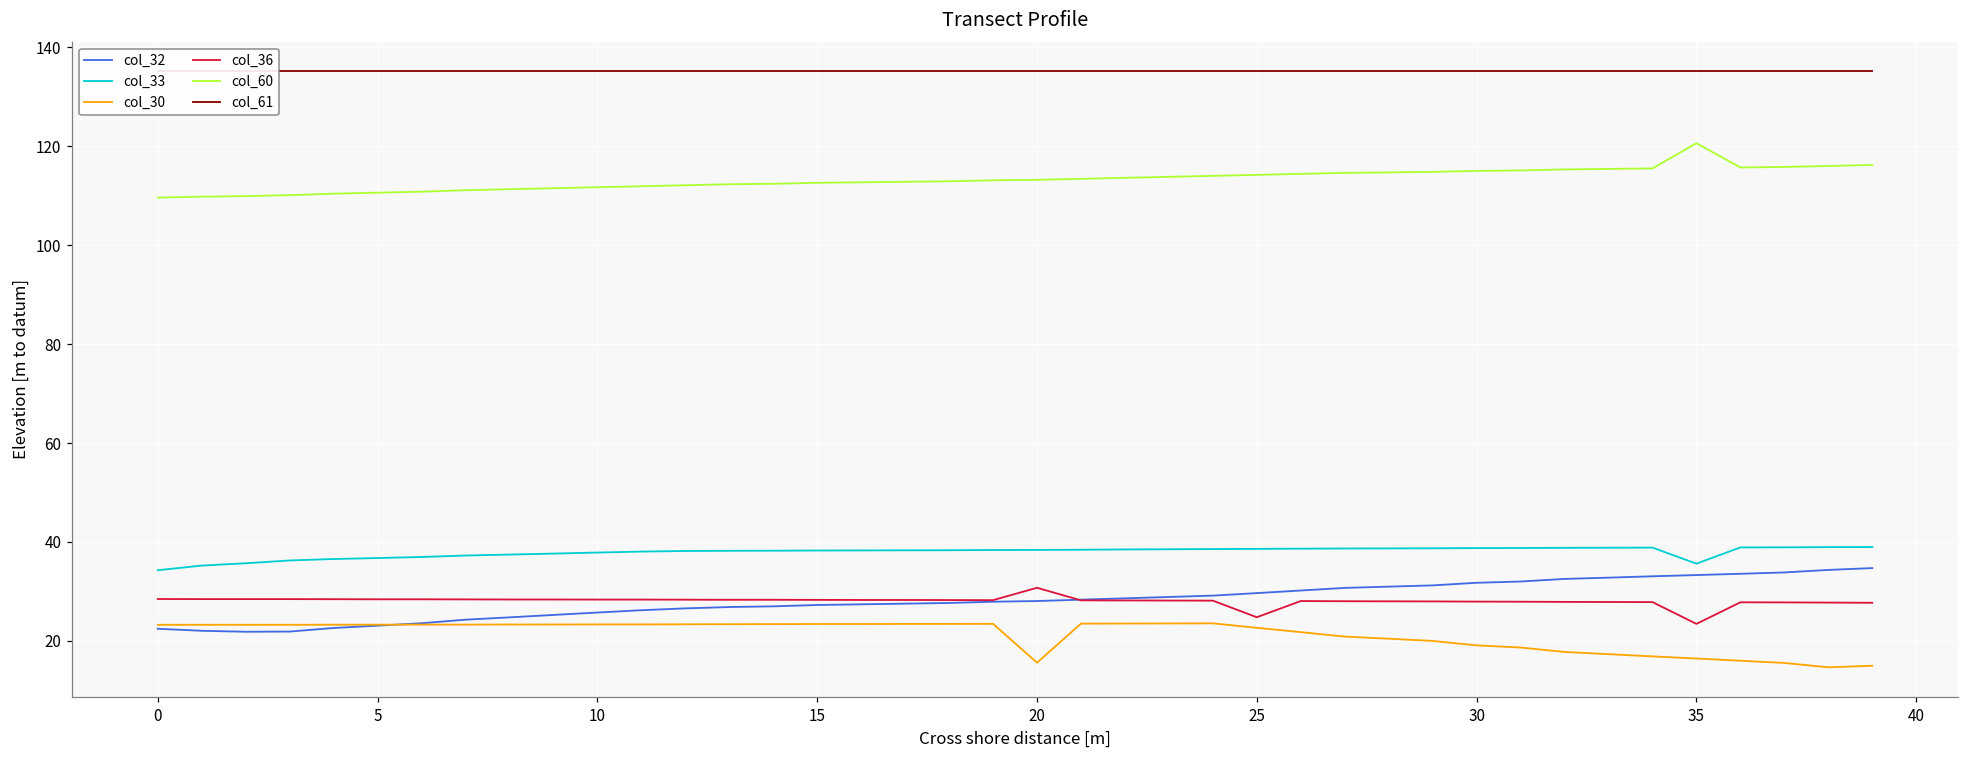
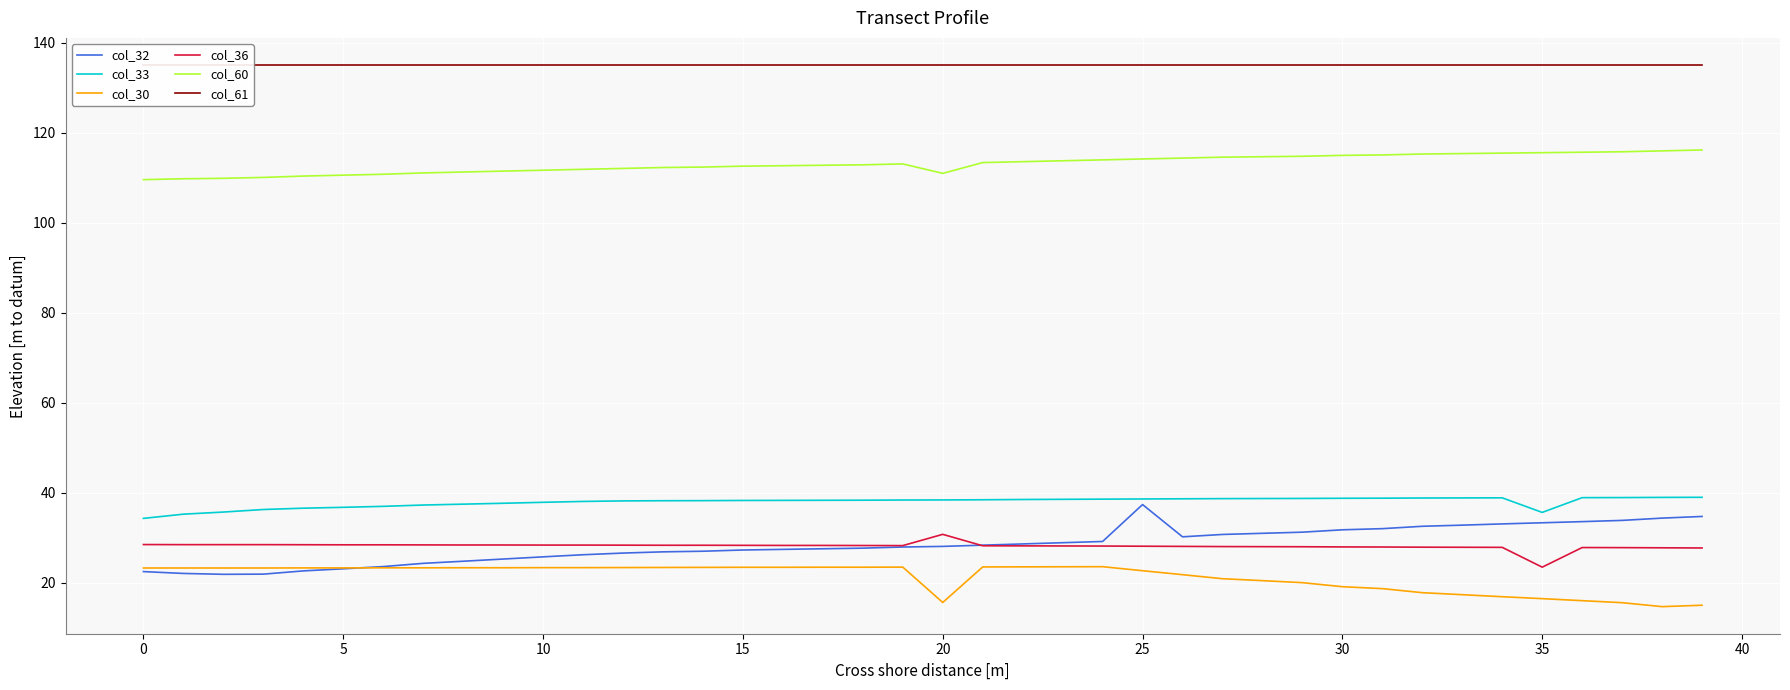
col_60, 20: 113 -> 111
col_32, 25: 30 -> 37
col_36, 25: 25 -> 28
col_60, 35: 121 -> 116
